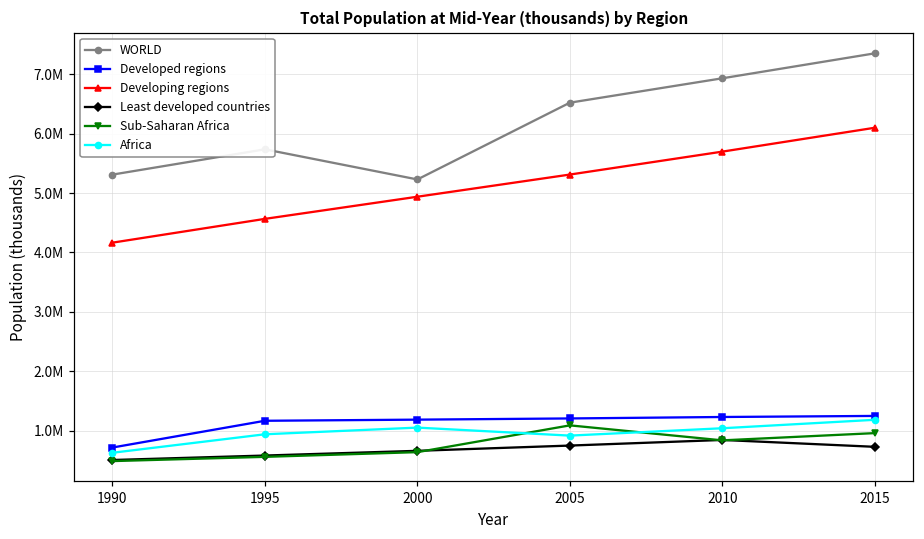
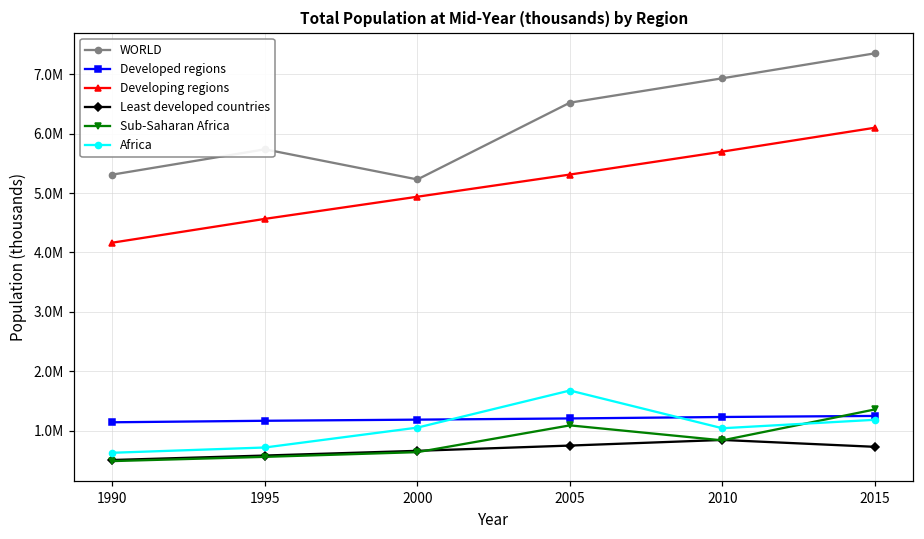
Developed regions, 1990: 700000 -> 1100000
Africa, 1995: 900000 -> 700000
Africa, 2005: 900000 -> 1700000
Sub-Saharan Africa, 2015: 1000000 -> 1400000
